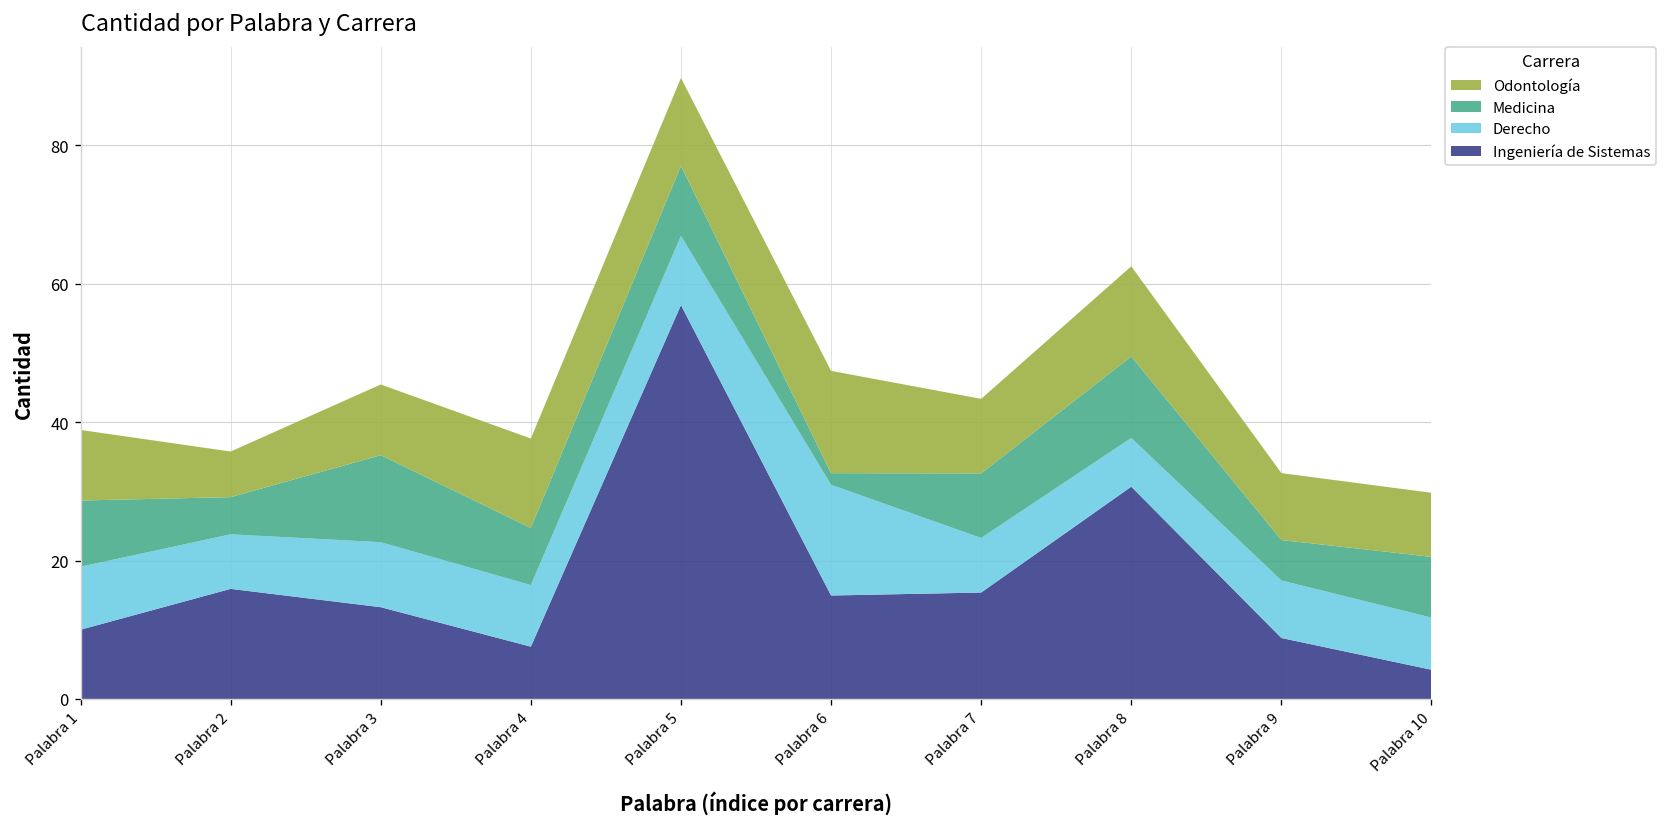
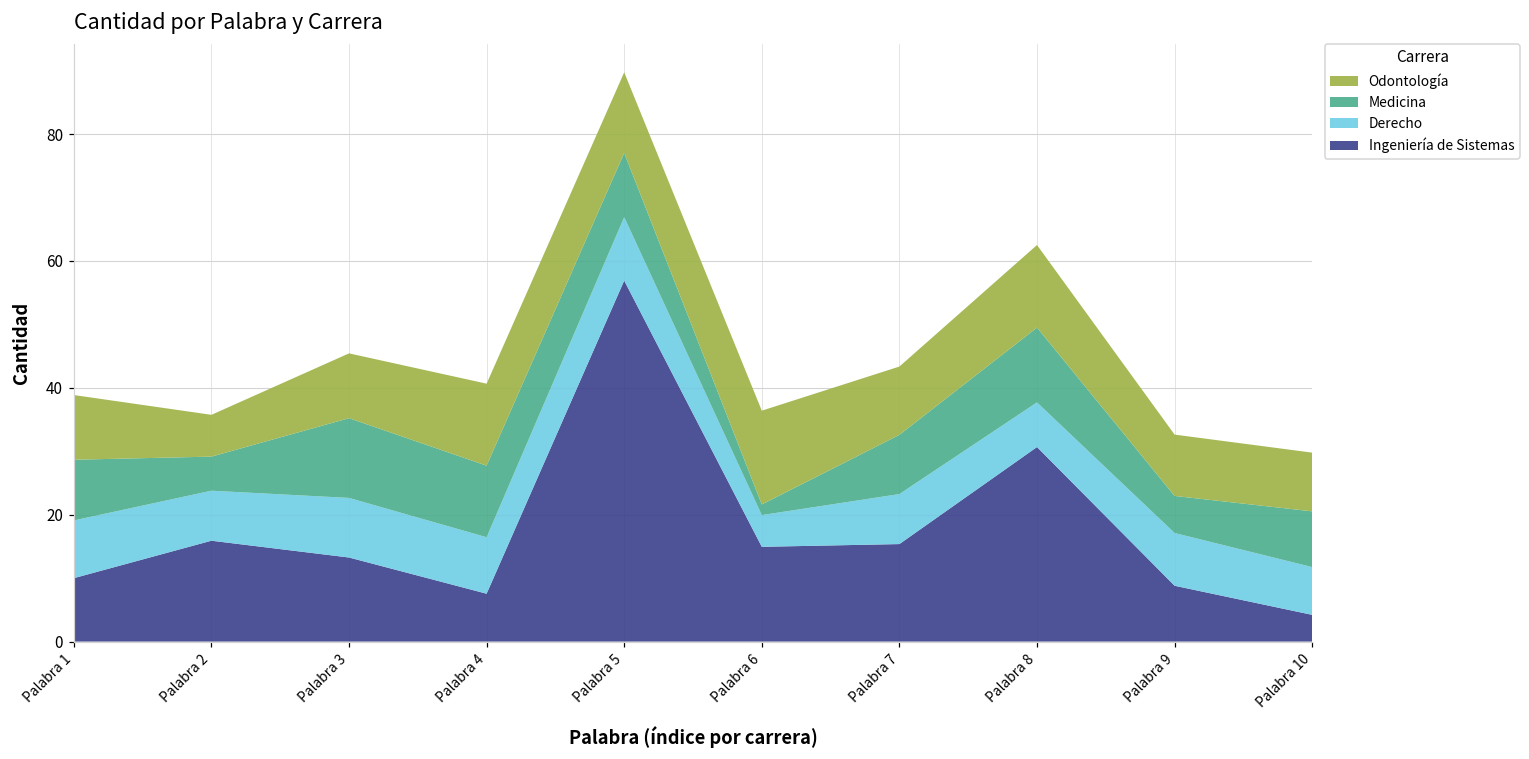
Medicina, Palabra 4: 8 -> 11
Derecho, Palabra 6: 16 -> 5
